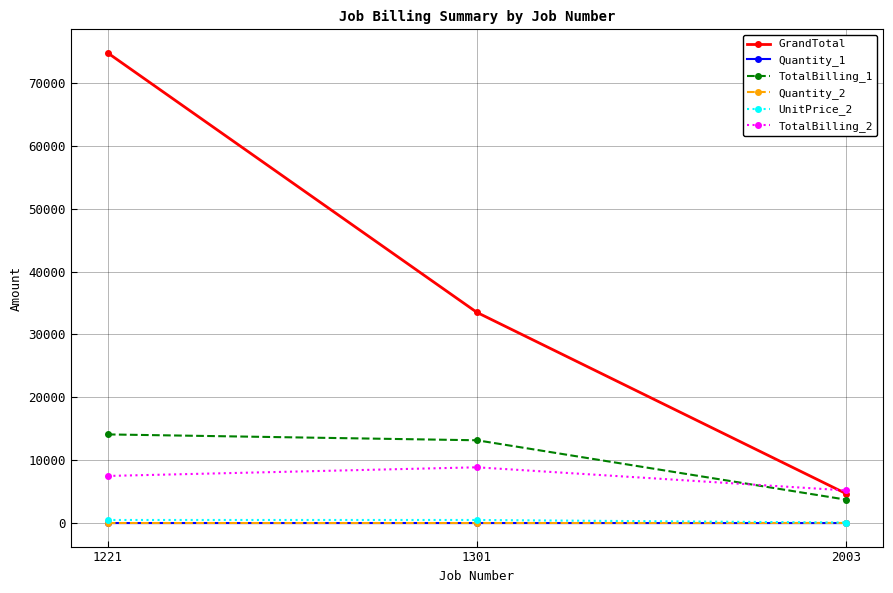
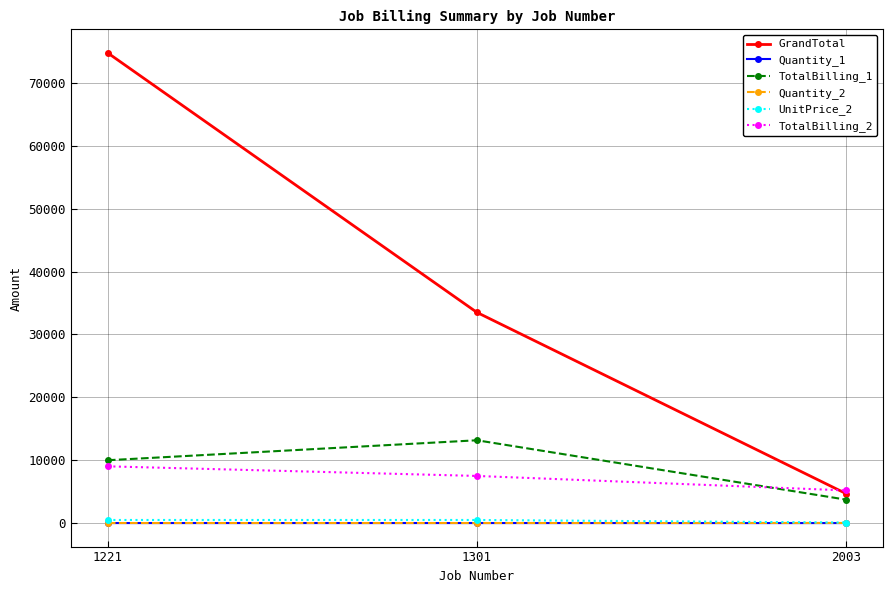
TotalBilling_1, 1221: 14000 -> 10000
TotalBilling_2, 1221: 8000 -> 9000
TotalBilling_2, 1301: 9000 -> 8000
